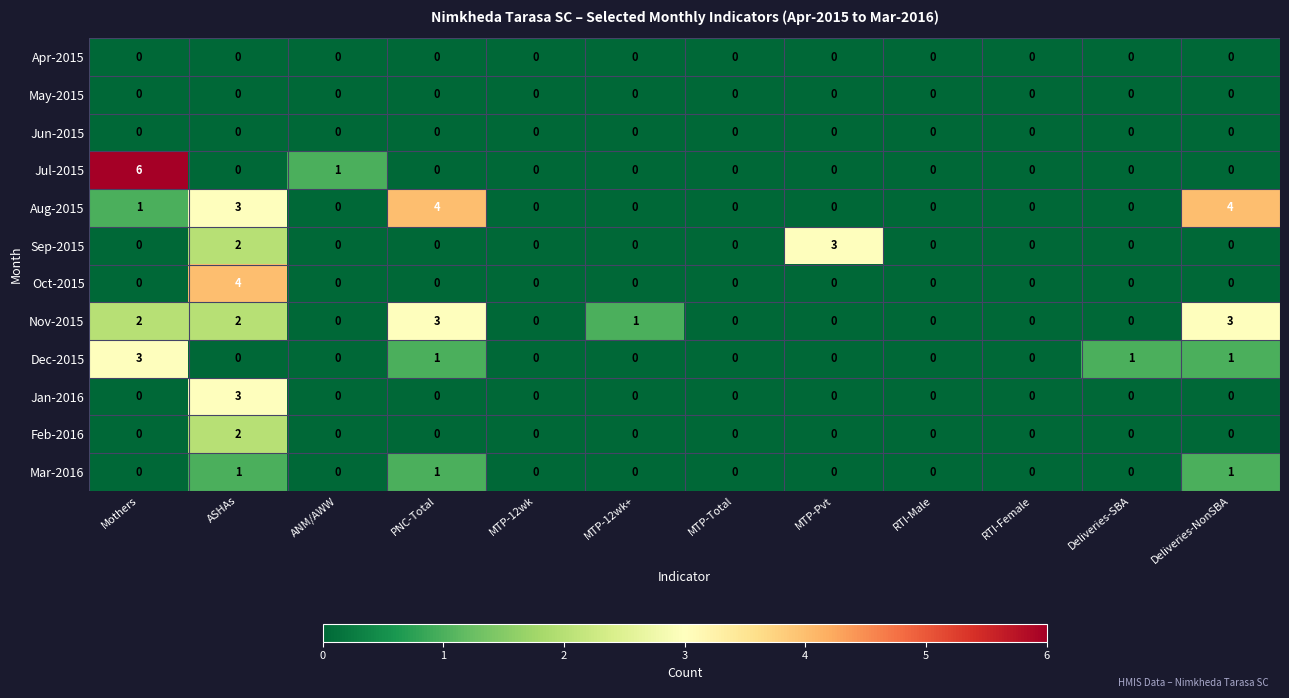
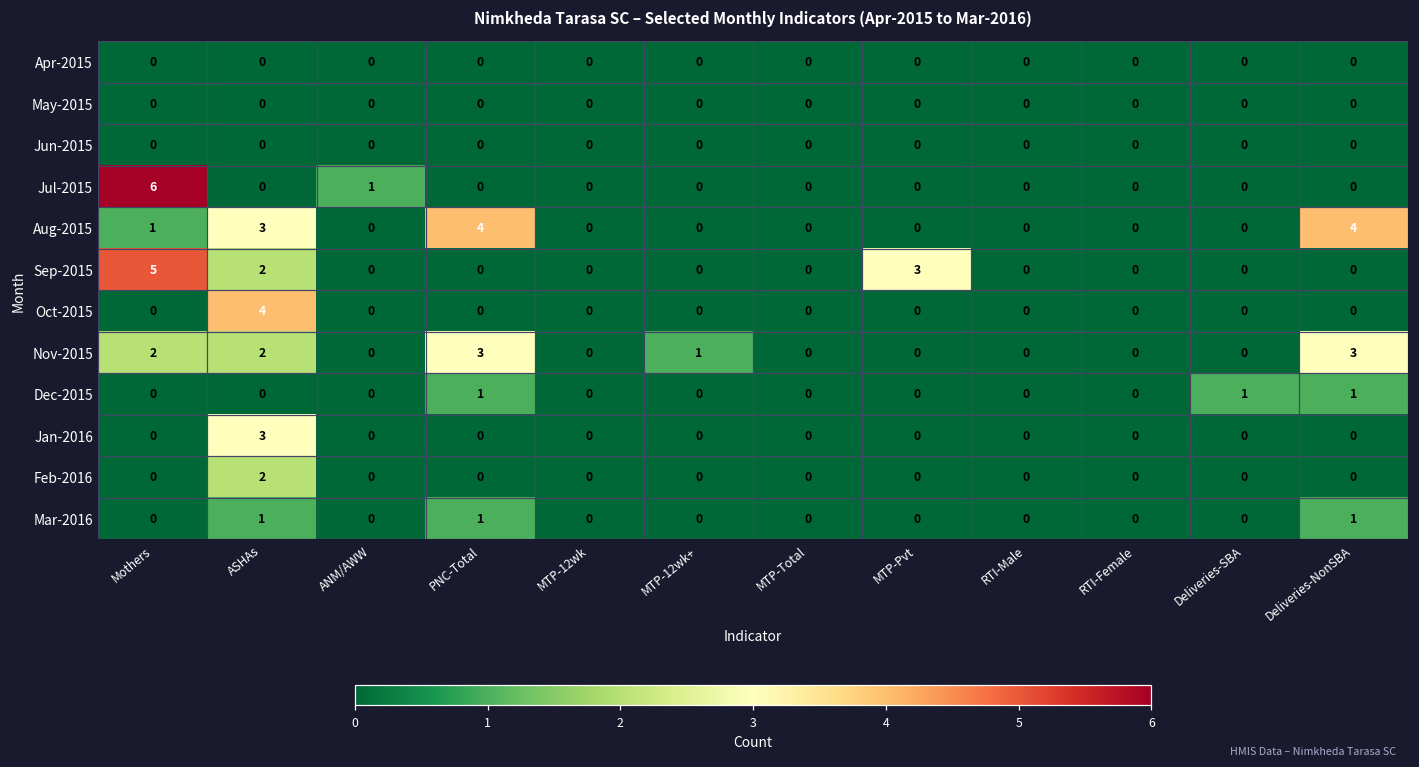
Sep-2015, Mothers: 0 -> 5
Dec-2015, Mothers: 3 -> 0
